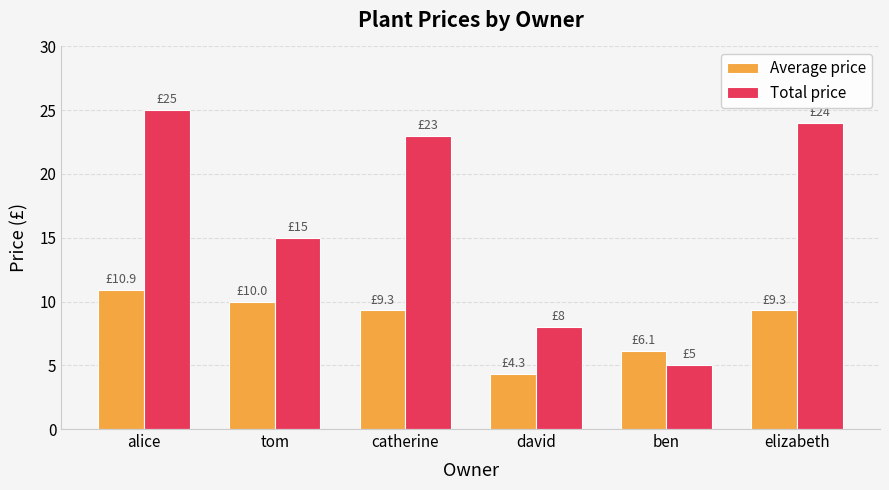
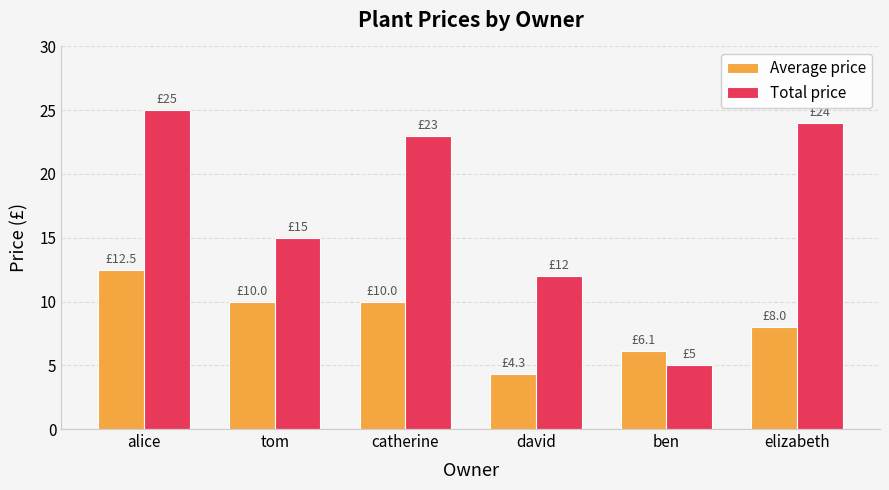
Average price, alice: £10.9 -> £12.5
Average price, catherine: £9.3 -> £10.0
Total price, david: £8 -> £12
Average price, elizabeth: £9.3 -> £8.0
